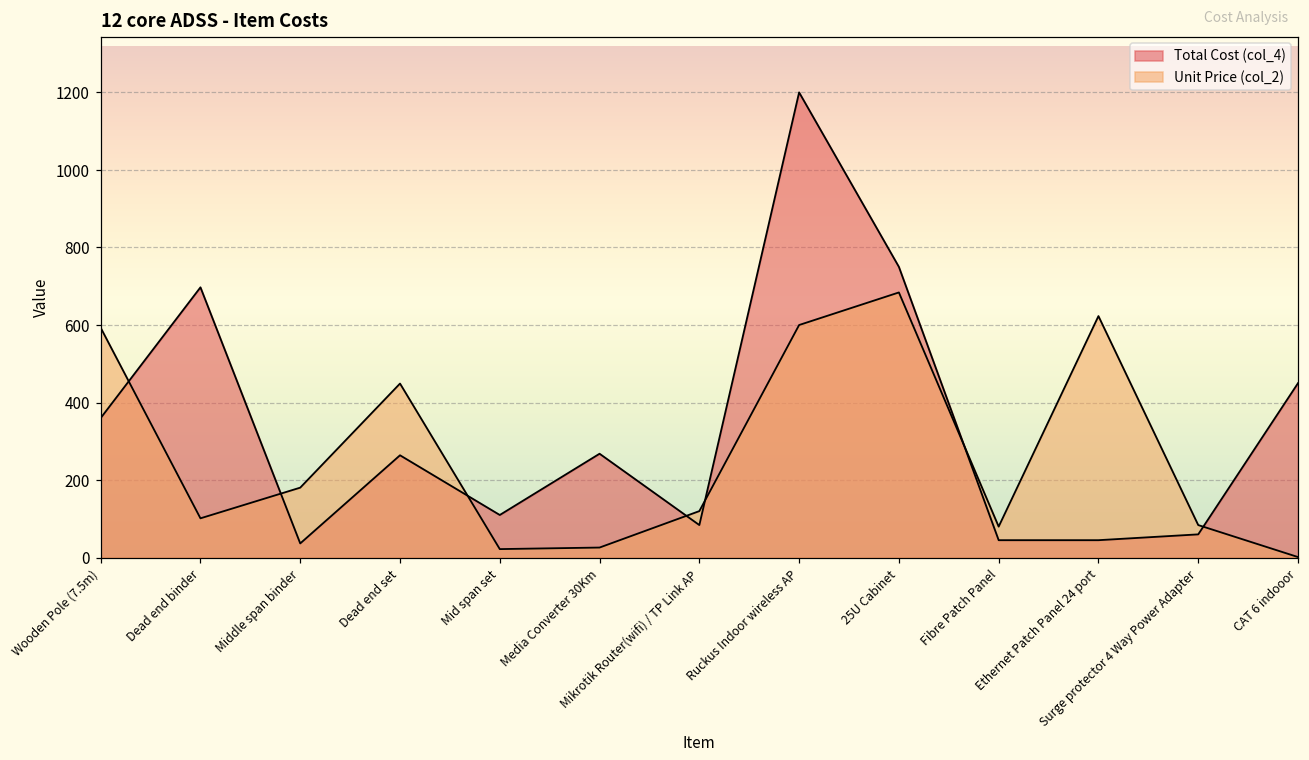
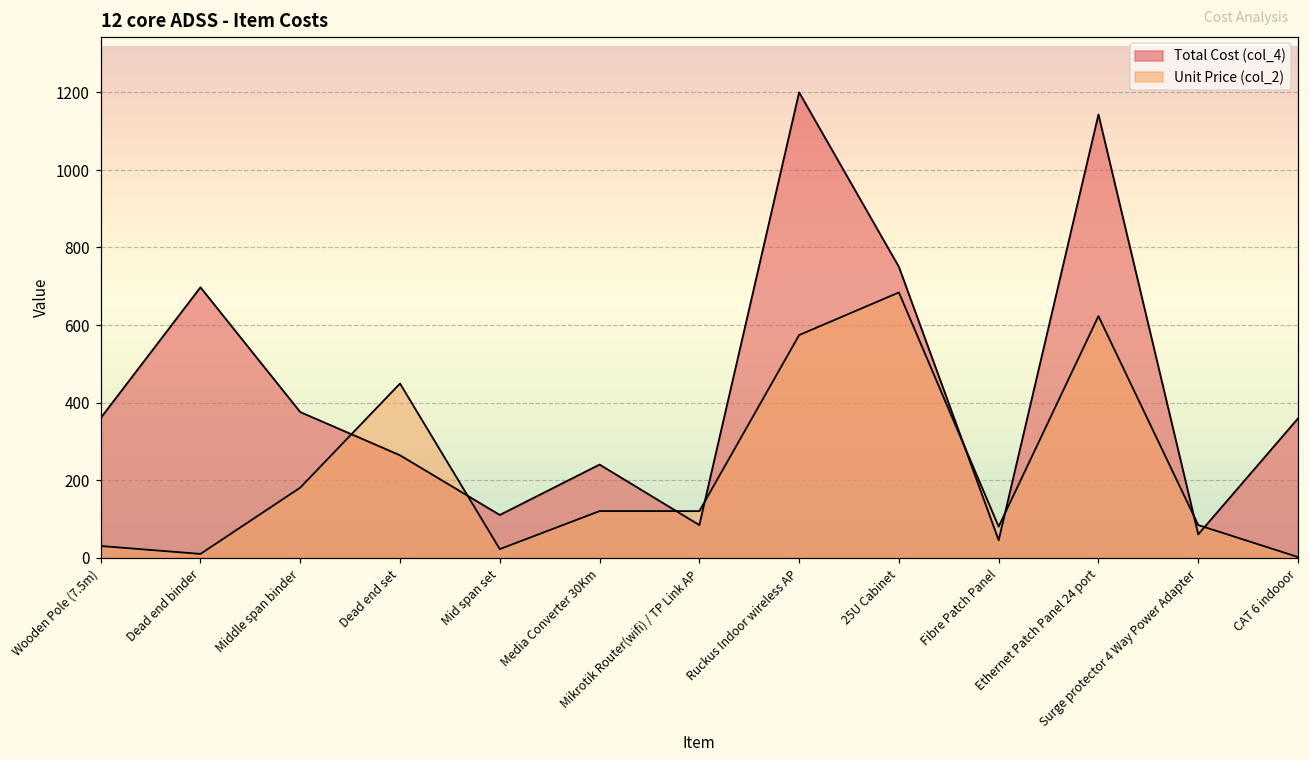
Unit Price (col_2), Wooden Pole (7.5m): 590 -> 30
Unit Price (col_2), Dead end binder: 100 -> 10
Total Cost (col_4), Middle span binder: 40 -> 380
Total Cost (col_4), Media Converter 30Km: 270 -> 240
Unit Price (col_2), Media Converter 30Km: 30 -> 120
Unit Price (col_2), Ruckus Indoor wireless AP: 600 -> 570
Total Cost (col_4), Ethernet Patch Panel 24 port: 50 -> 1140
Total Cost (col_4), CAT 6 indooor: 450 -> 360
